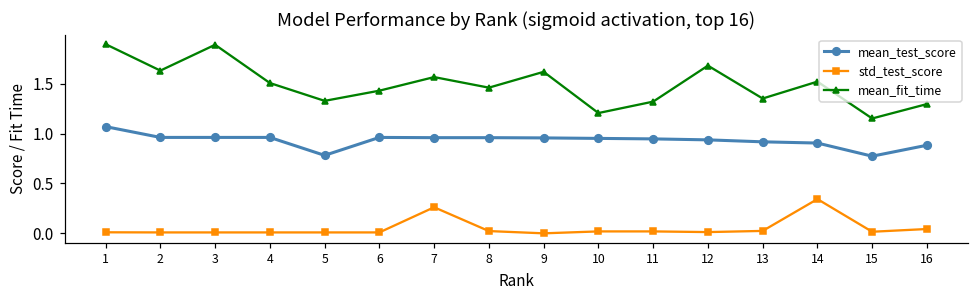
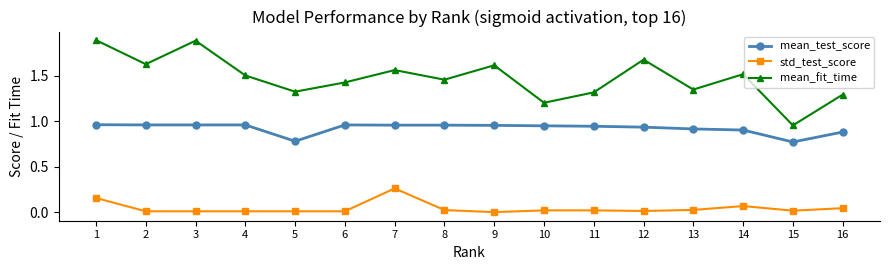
mean_test_score, 1: 1.1 -> 1.0
std_test_score, 1: 0.0 -> 0.2
std_test_score, 14: 0.3 -> 0.1
mean_fit_time, 15: 1.2 -> 1.0
